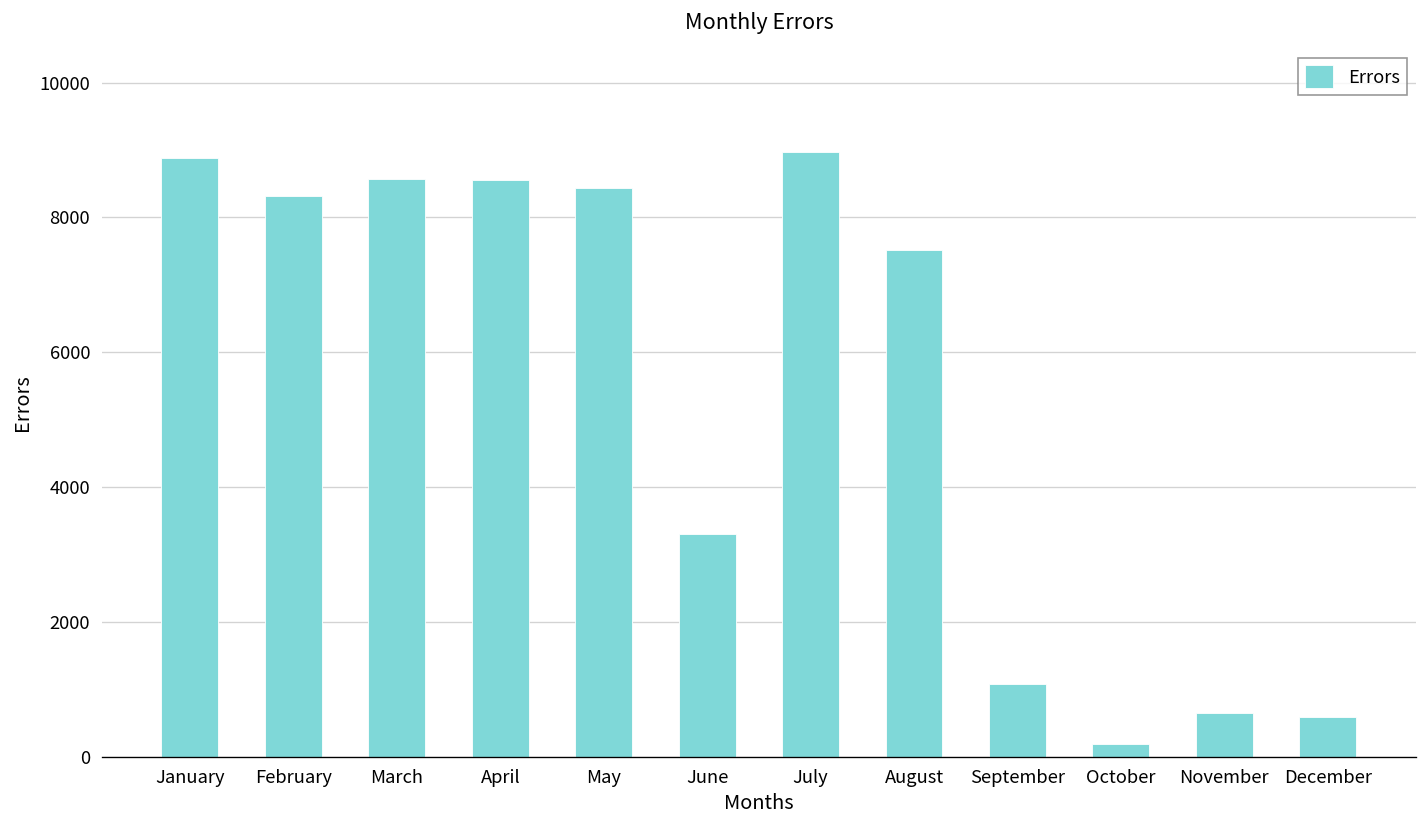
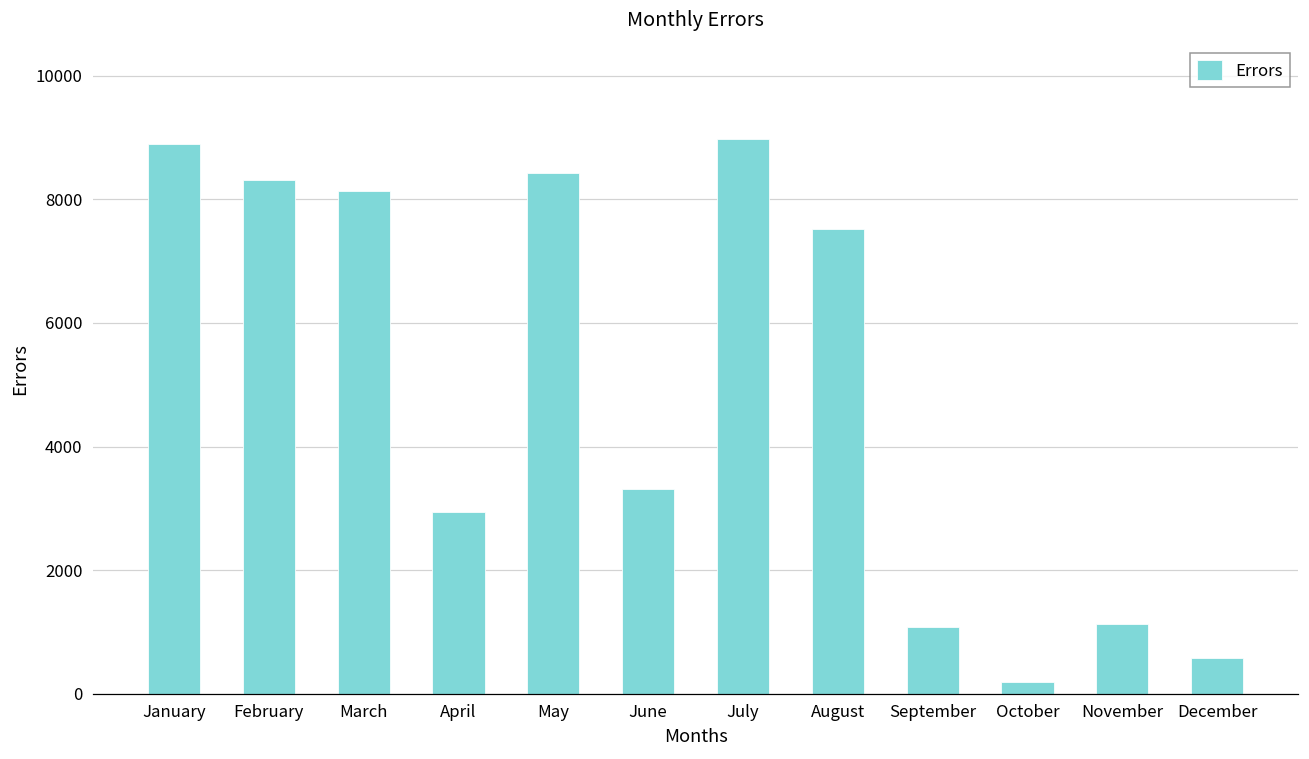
March: 8600 -> 8100
April: 8600 -> 2900
November: 700 -> 1100
